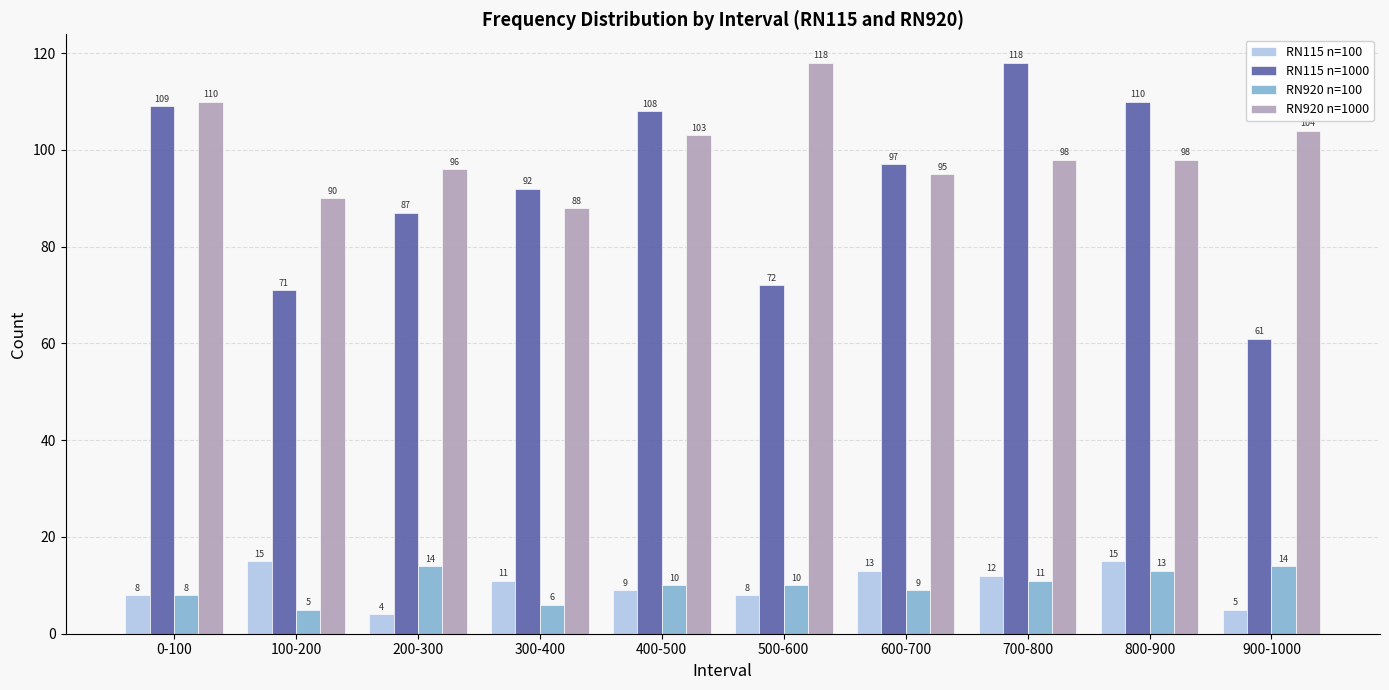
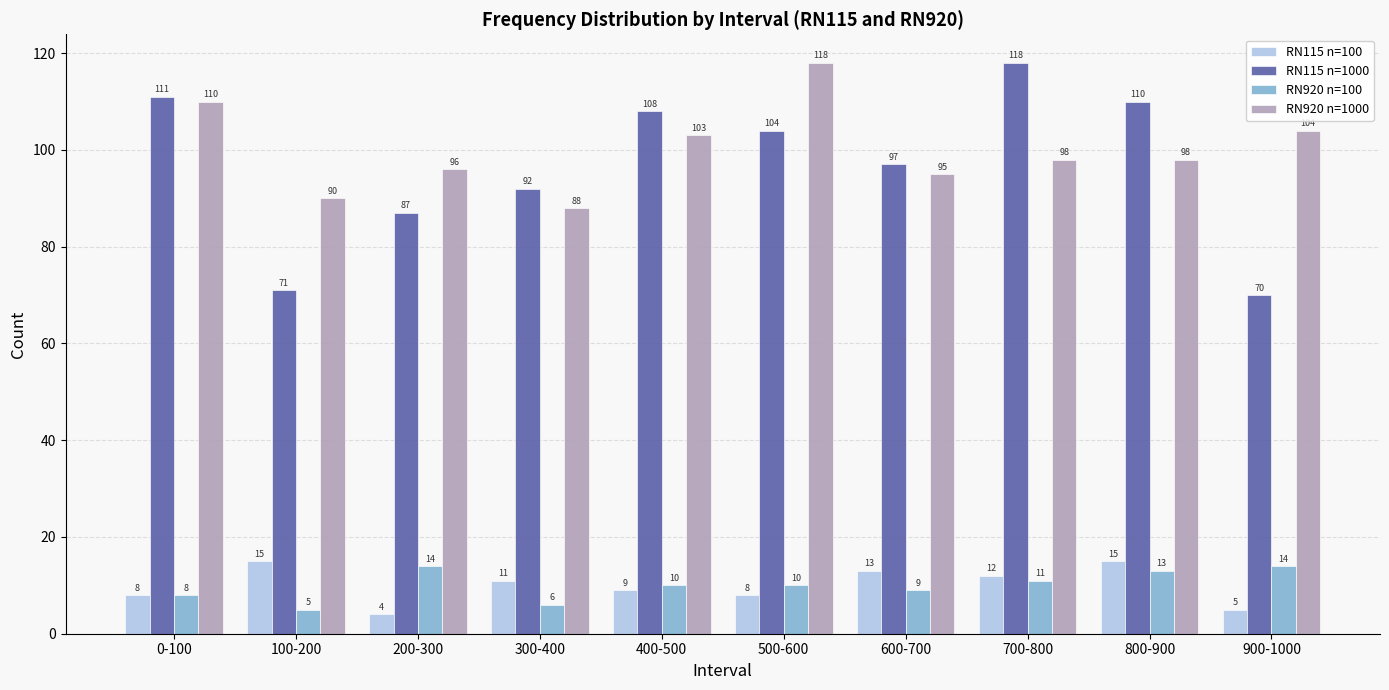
RN115 n=1000, 0-100: 109 -> 111
RN115 n=1000, 500-600: 72 -> 104
RN115 n=1000, 900-1000: 61 -> 70
